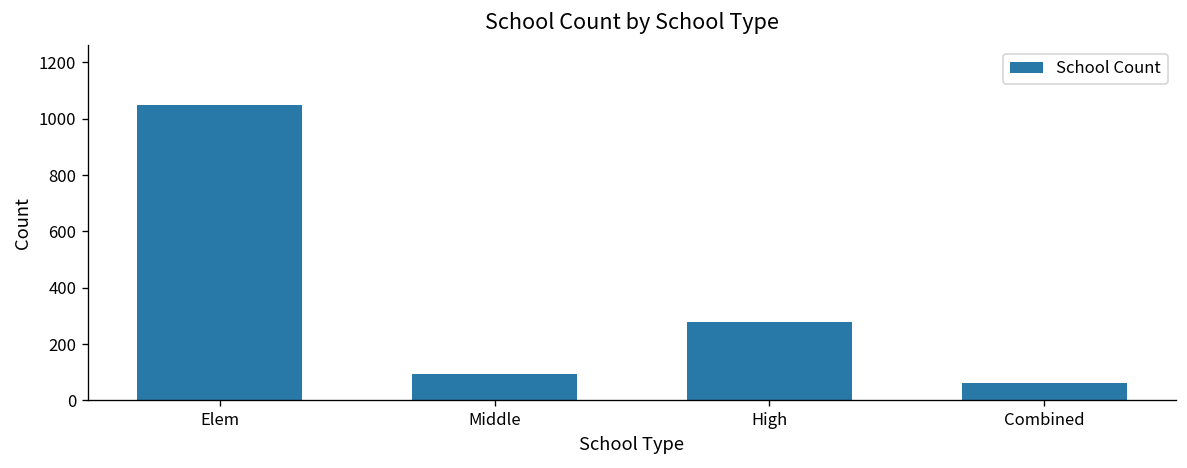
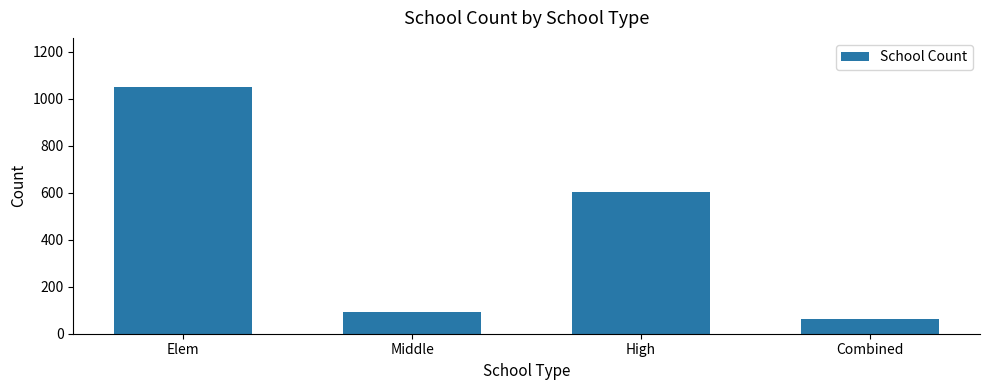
High: 280 -> 600
